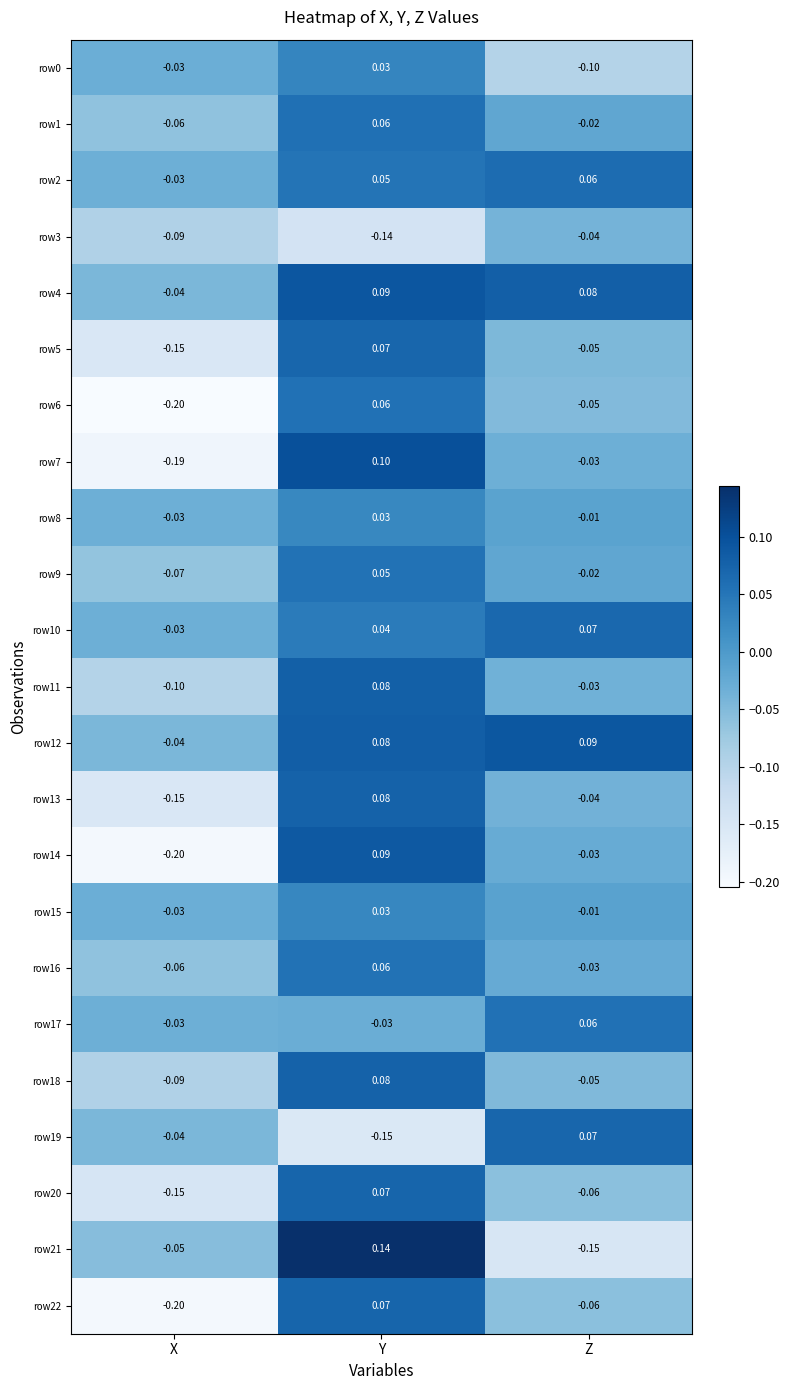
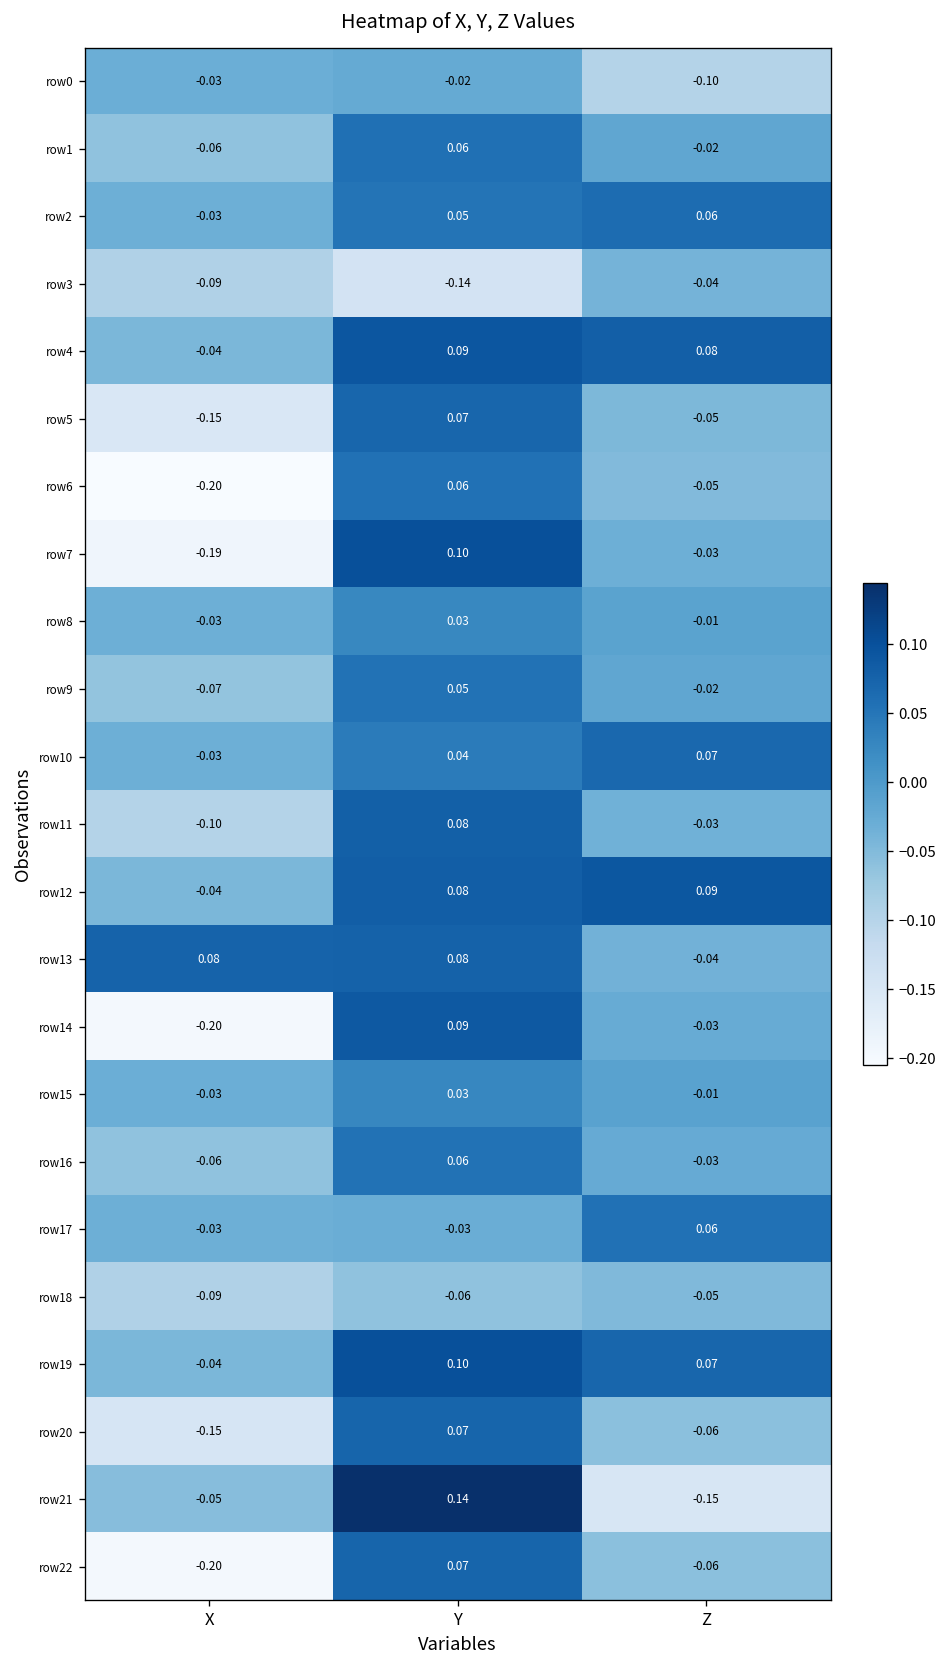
row0, Y: 0.03 -> -0.02
row13, X: -0.15 -> 0.08
row18, Y: 0.08 -> -0.06
row19, Y: -0.15 -> 0.10
